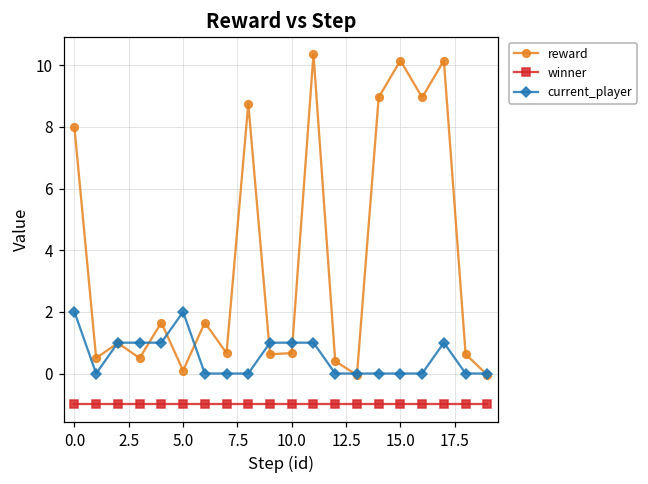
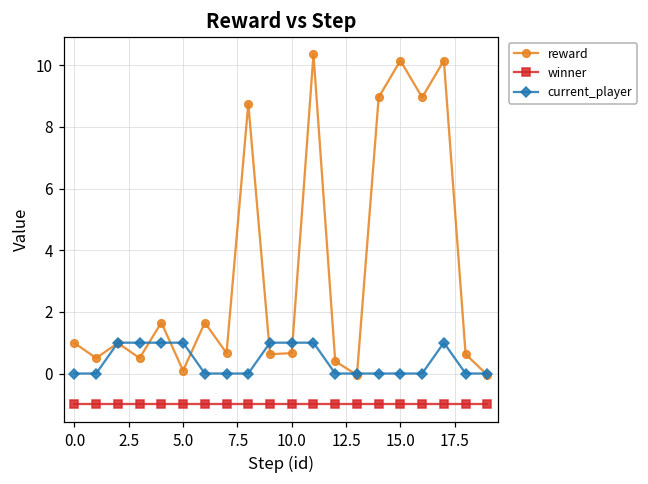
reward, 0.0: 8.0 -> 1.0
current_player, 0.0: 2 -> 0
current_player, 5.0: 2 -> 1
